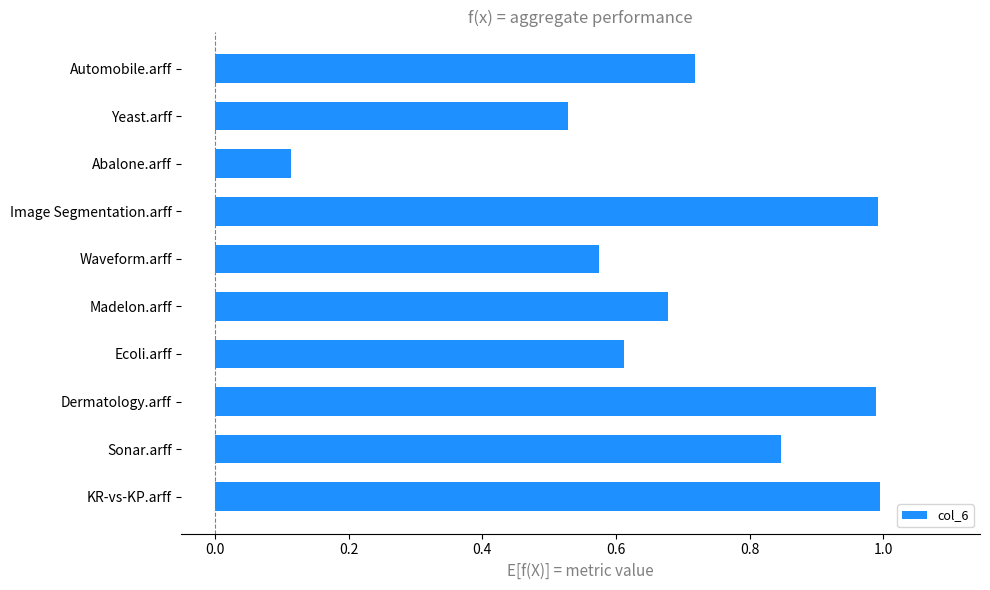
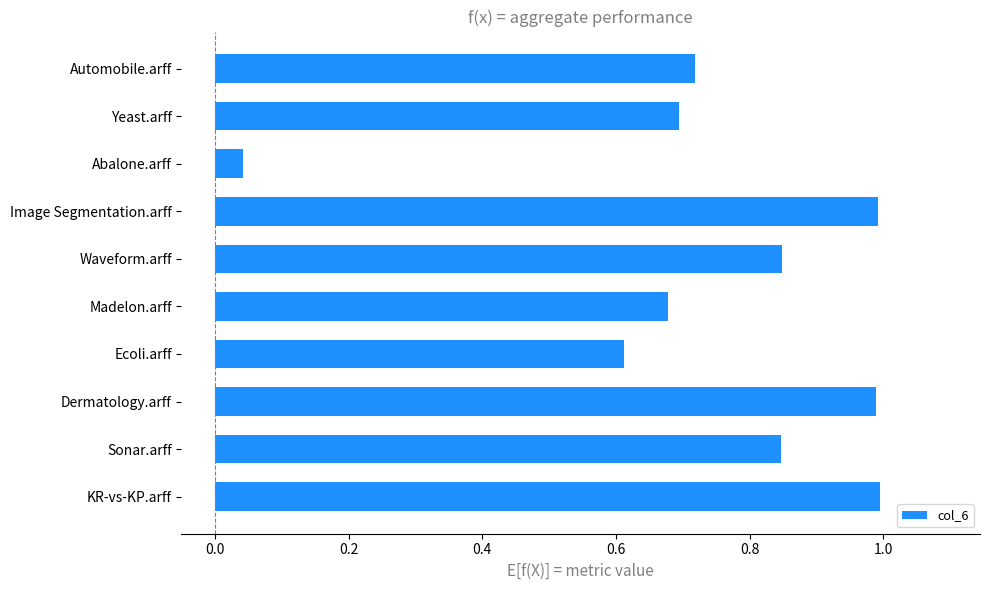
Yeast.arff: 0.53 -> 0.69
Abalone.arff: 0.11 -> 0.04
Waveform.arff: 0.57 -> 0.85
